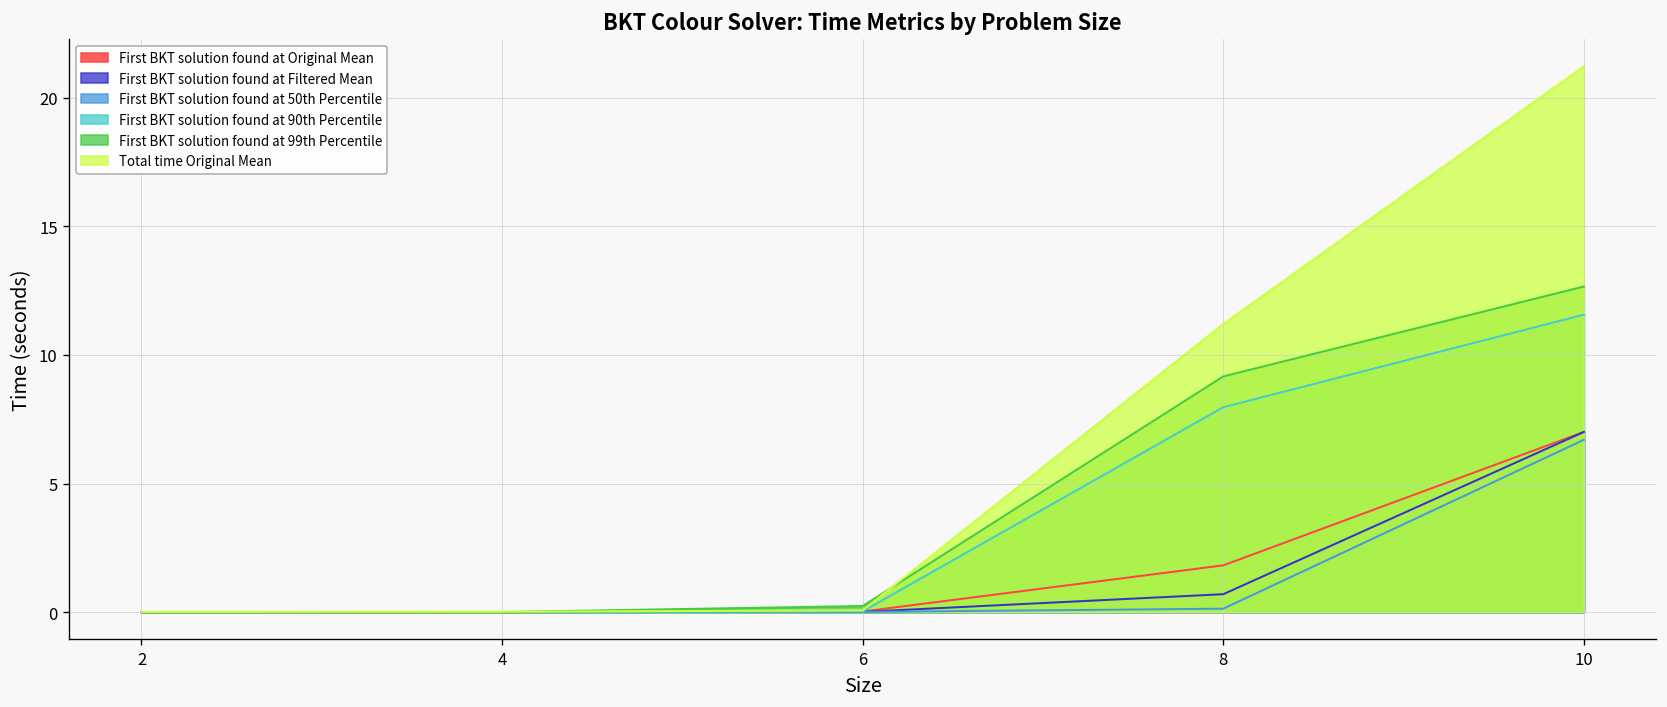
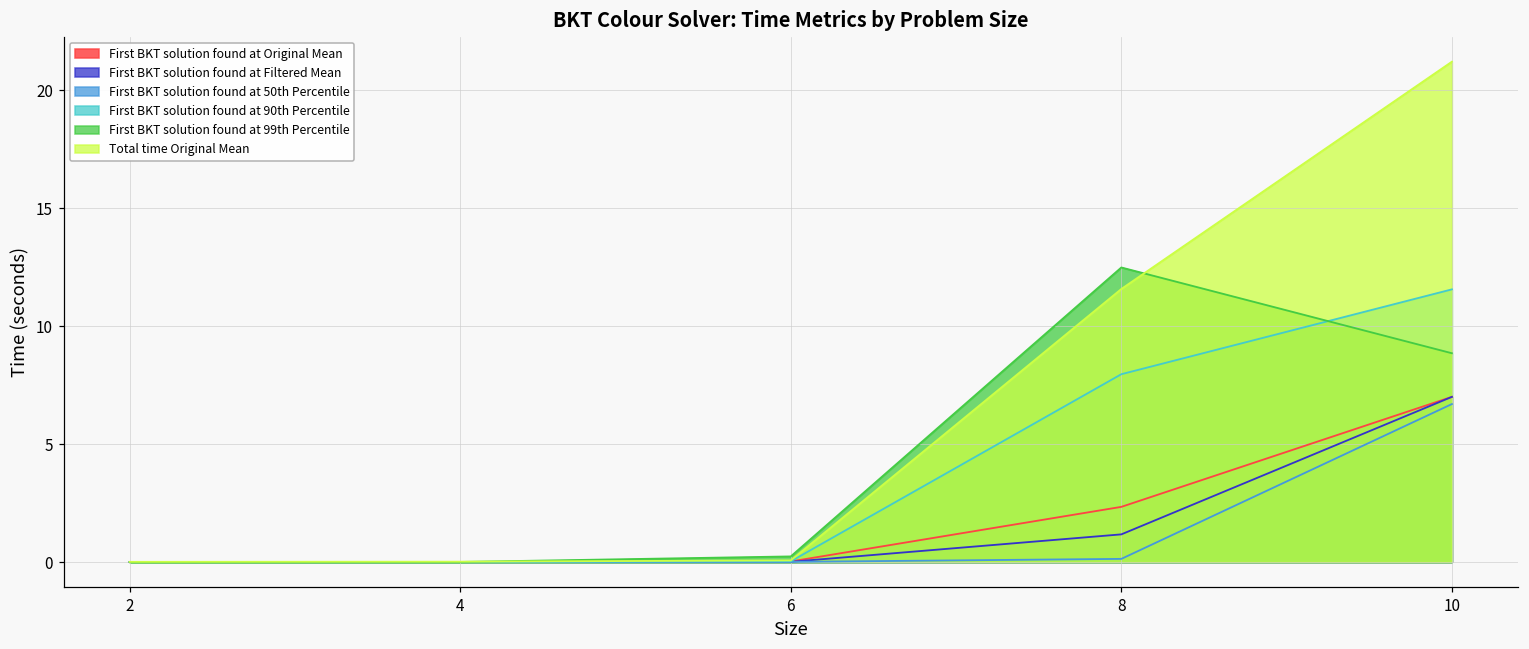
First BKT solution found at Original Mean, 8: 1.8 -> 2.3
First BKT solution found at Filtered Mean, 8: 0.7 -> 1.2
First BKT solution found at 99th Percentile, 8: 9.2 -> 12.5
Total time Original Mean, 8: 11.2 -> 11.6
First BKT solution found at 99th Percentile, 10: 12.7 -> 8.9
